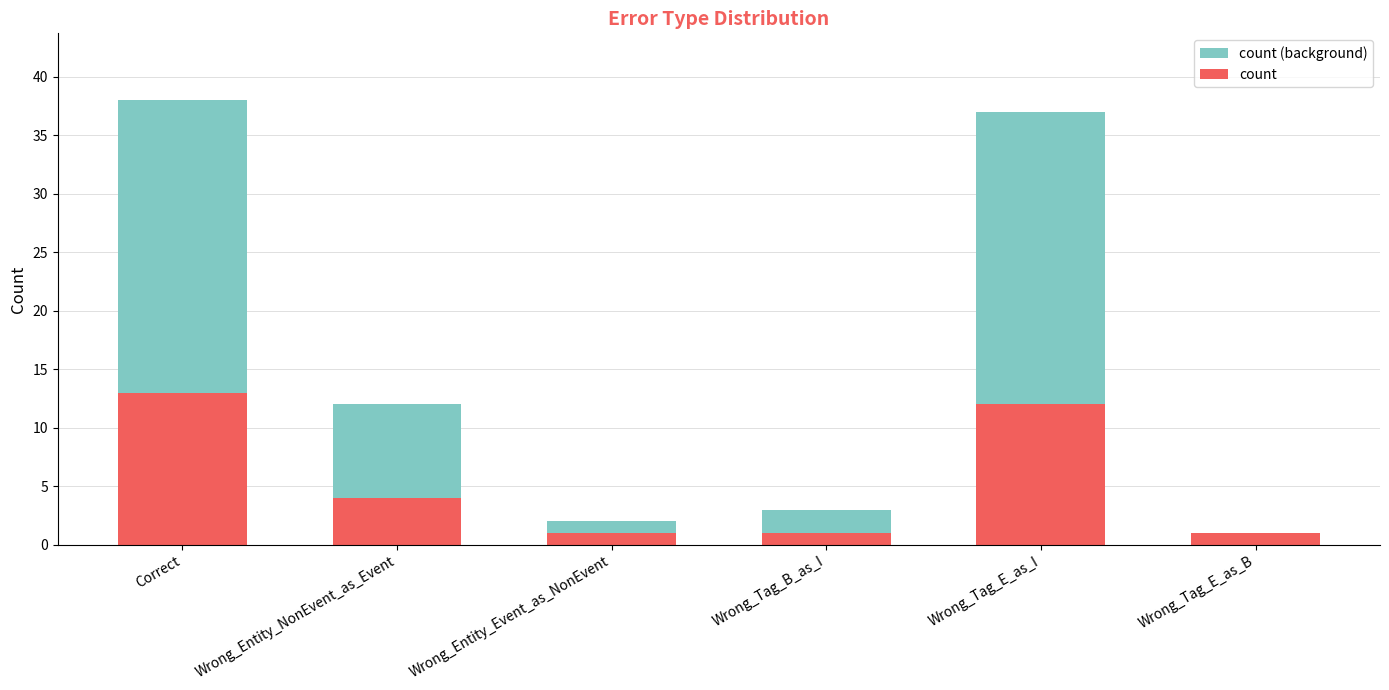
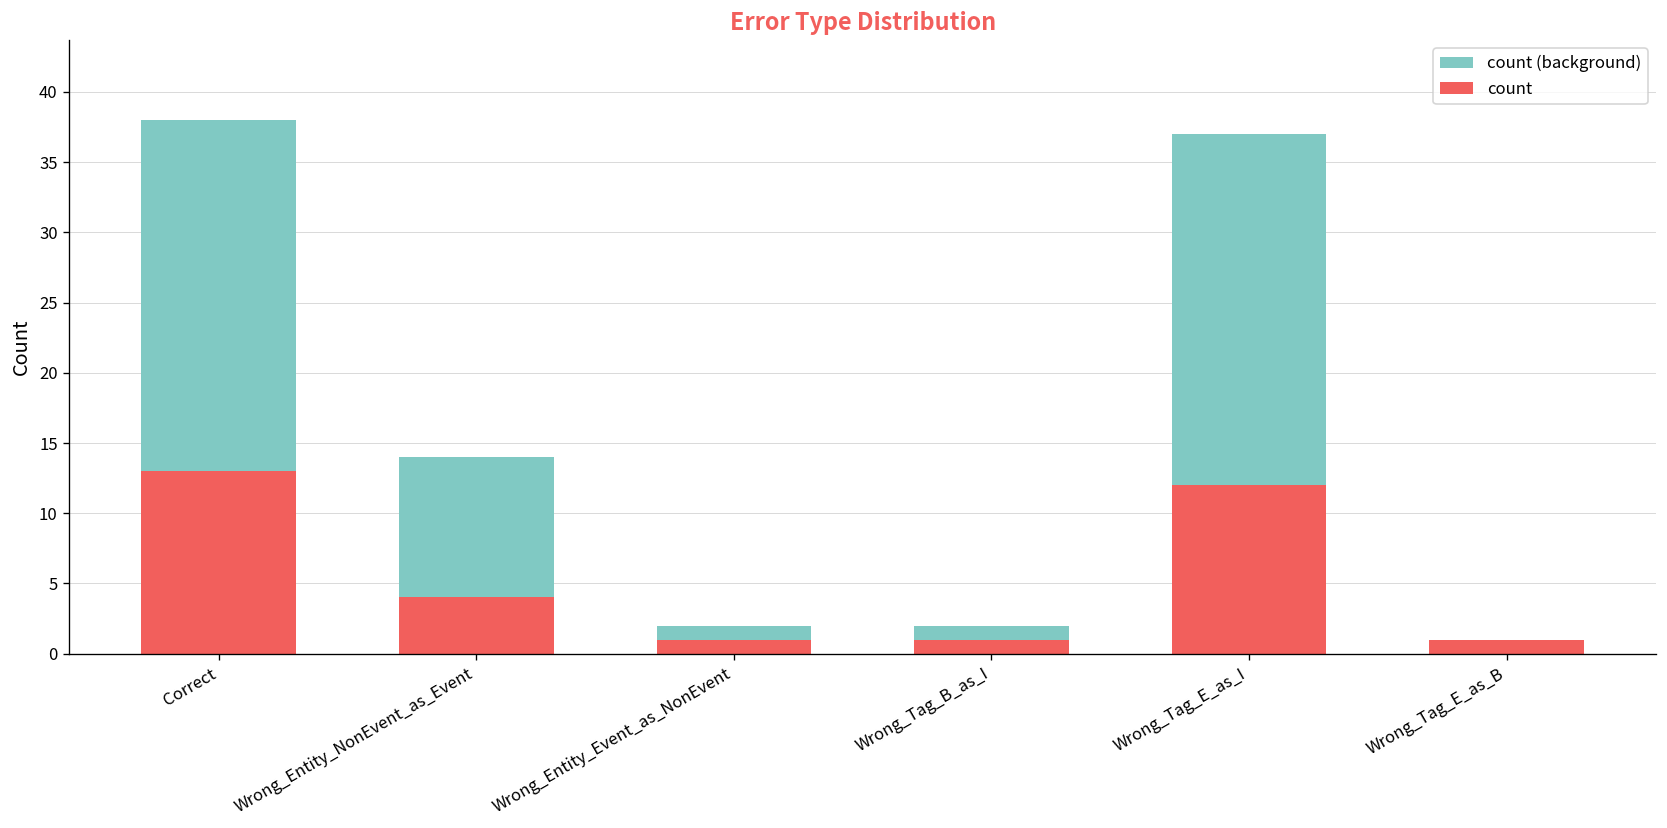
count (background), Wrong_Entity_NonEvent_as_Event: 12 -> 14
count (background), Wrong_Tag_B_as_I: 3 -> 2
